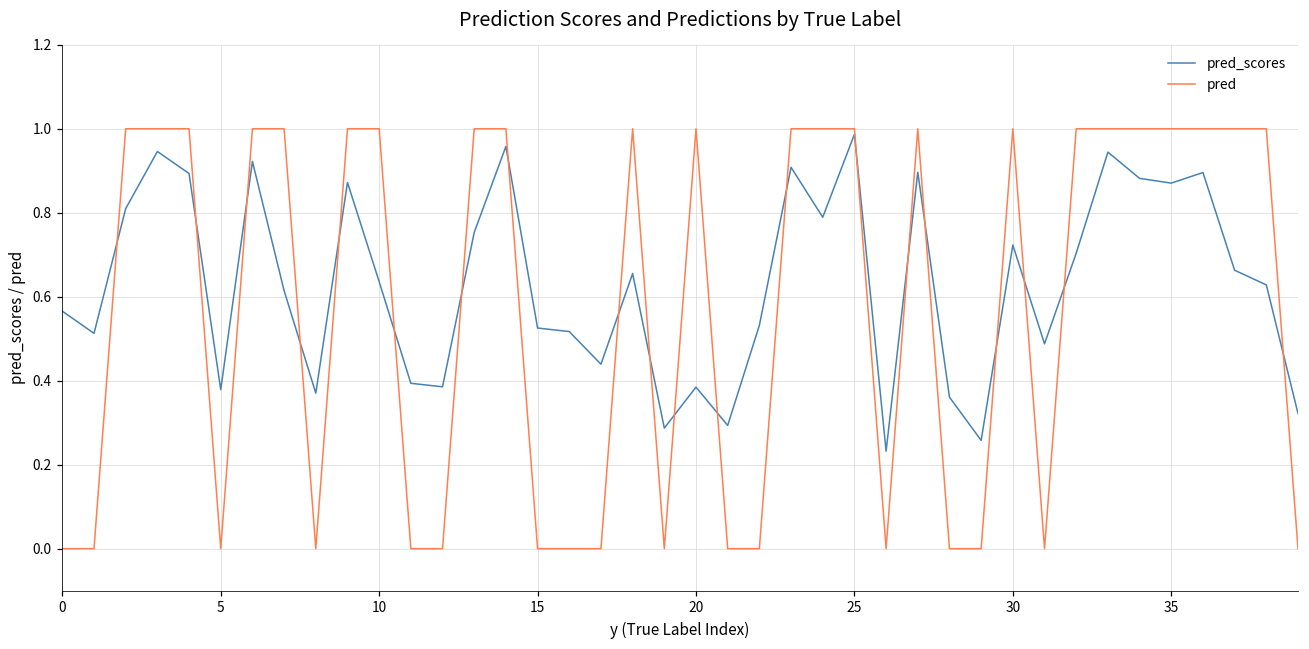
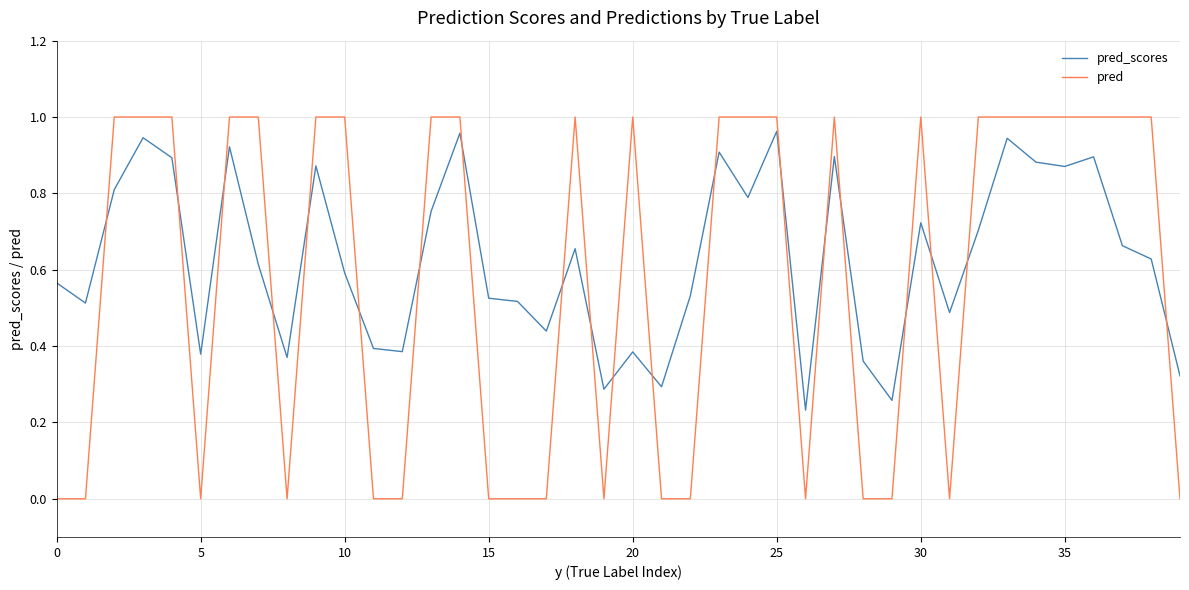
pred_scores, 10: 0.64 -> 0.59
pred_scores, 25: 0.99 -> 0.96
